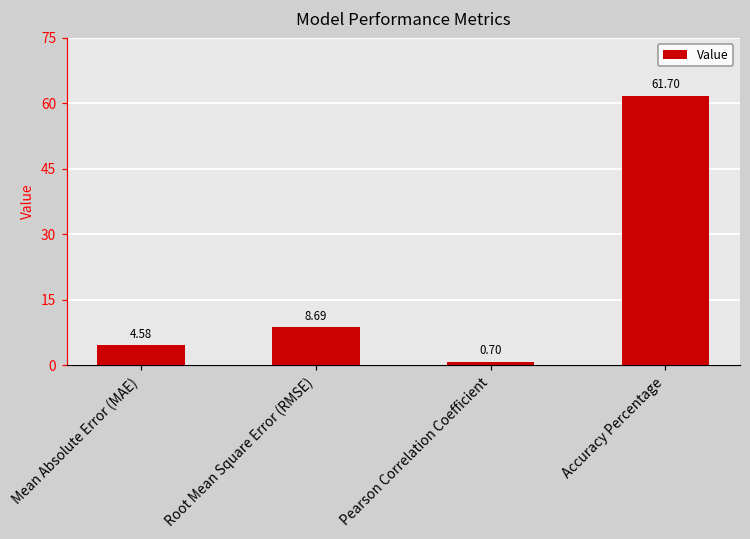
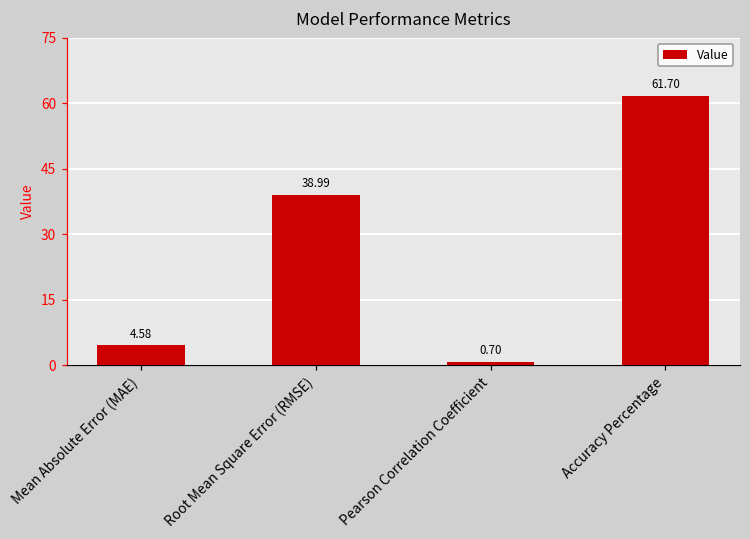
Root Mean Square Error (RMSE): 8.69 -> 38.99
